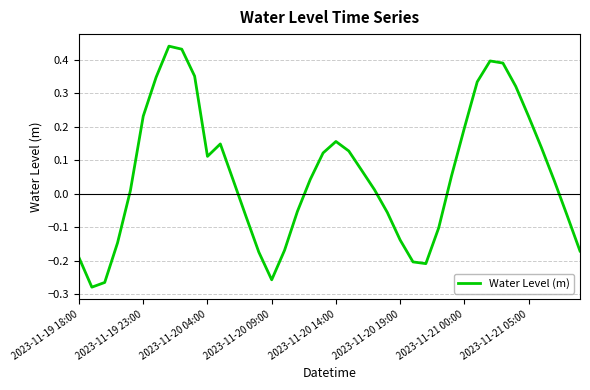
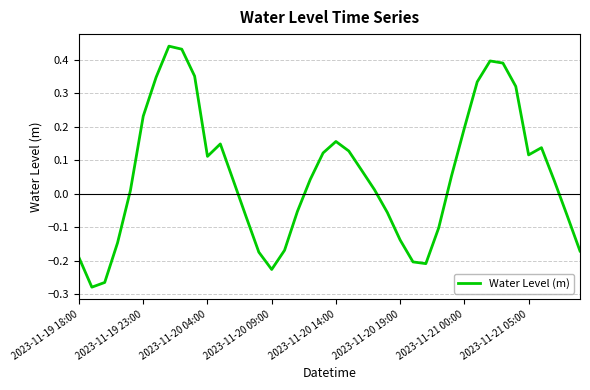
2023-11-20 09:00: -0.26 -> -0.23
2023-11-21 05:00: 0.23 -> 0.12
